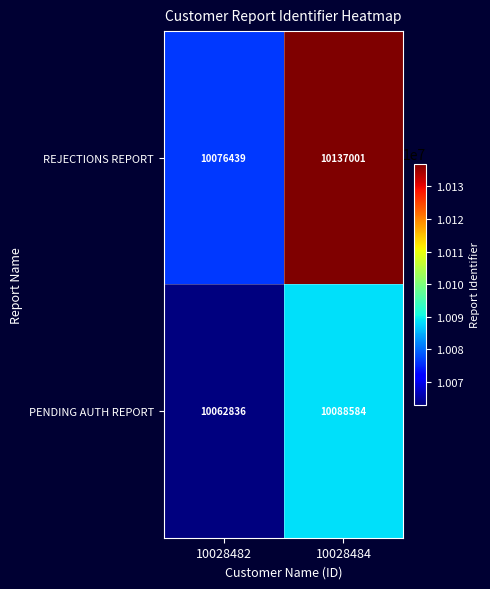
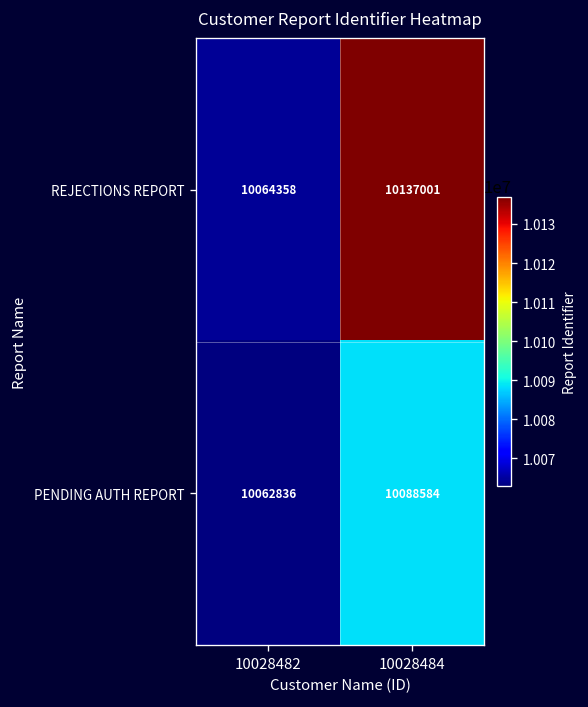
REJECTIONS REPORT, 10028482: 10076439 -> 10064358
